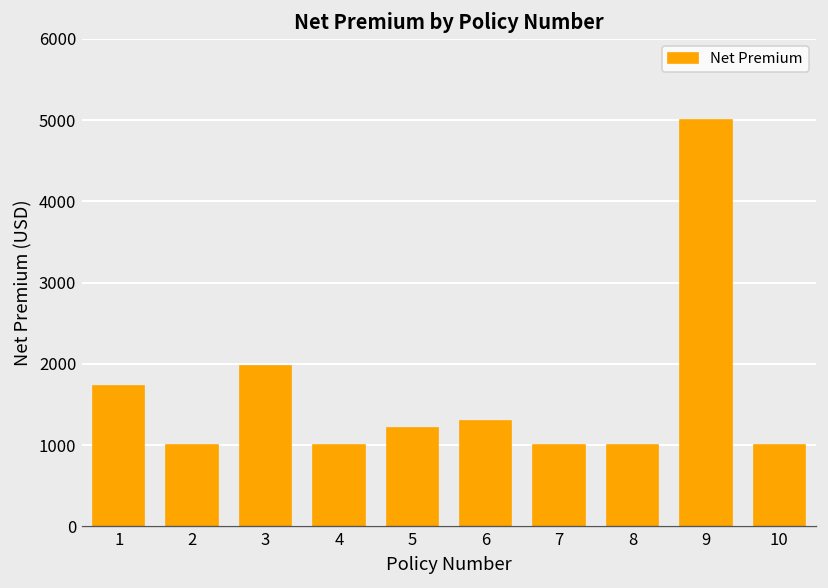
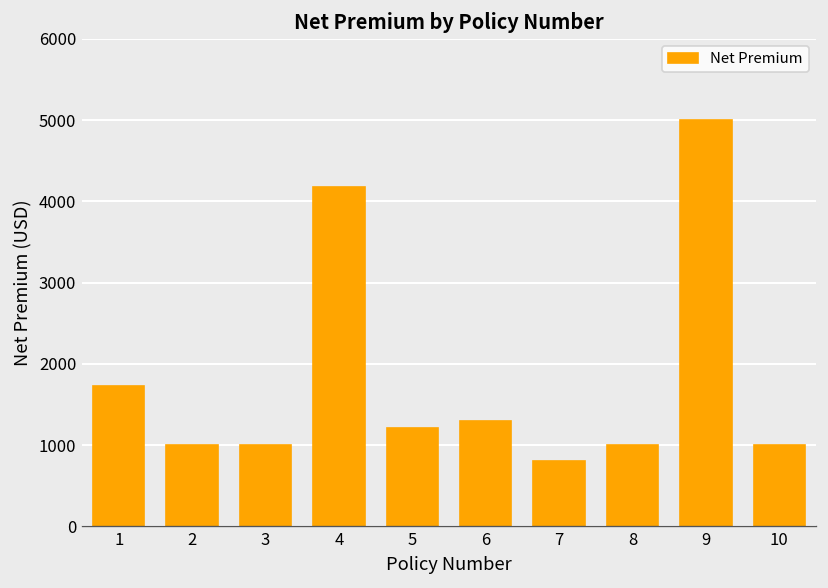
3: 2000 -> 1000
4: 1000 -> 4200
7: 1000 -> 800
